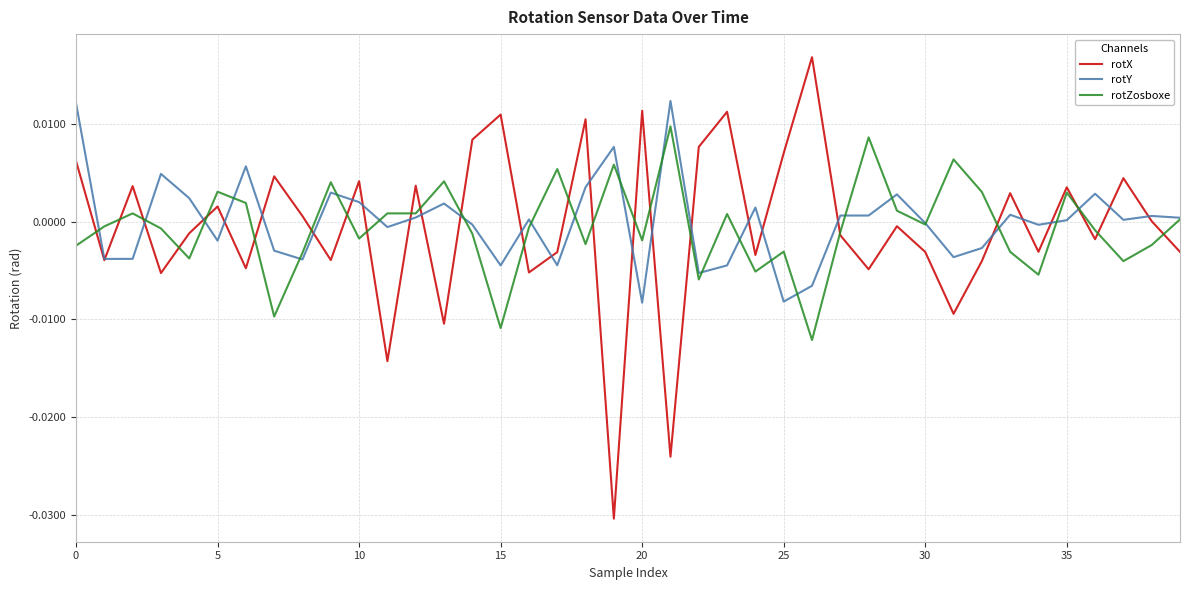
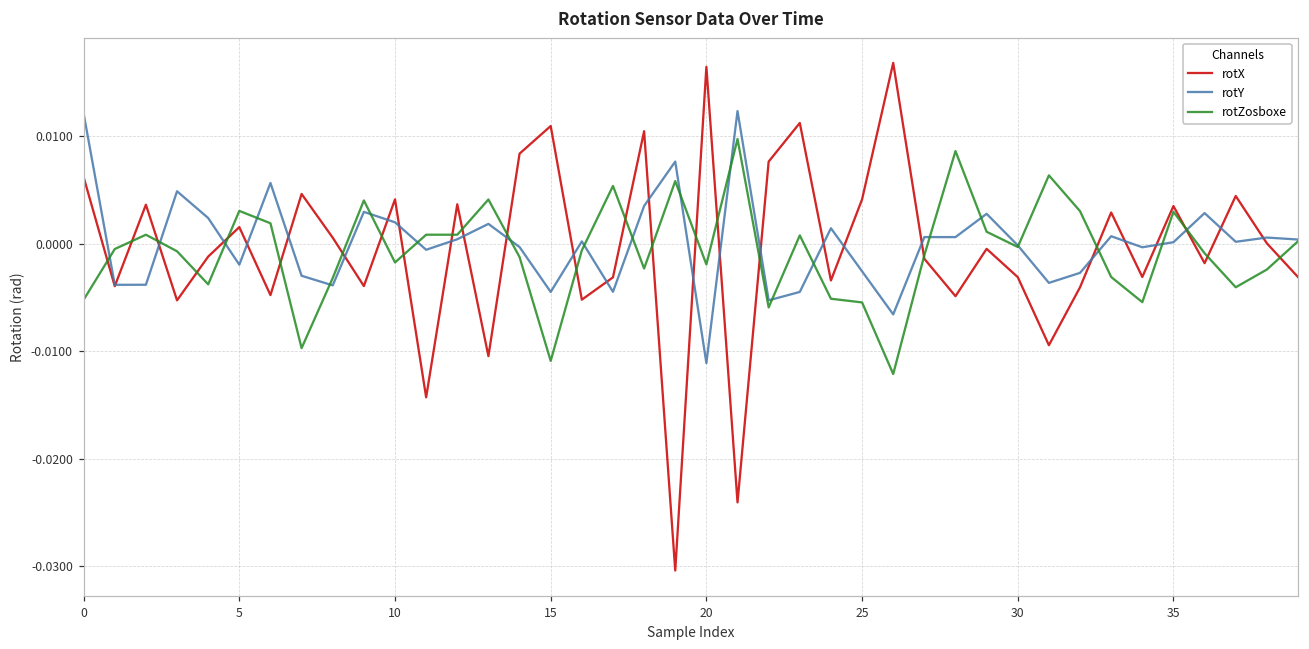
rotZosboxe, 0: -0.002 -> -0.005
rotX, 20: 0.011 -> 0.016
rotY, 20: -0.008 -> -0.011
rotX, 25: 0.007 -> 0.004
rotY, 25: -0.008 -> -0.003
rotZosboxe, 25: -0.003 -> -0.005
